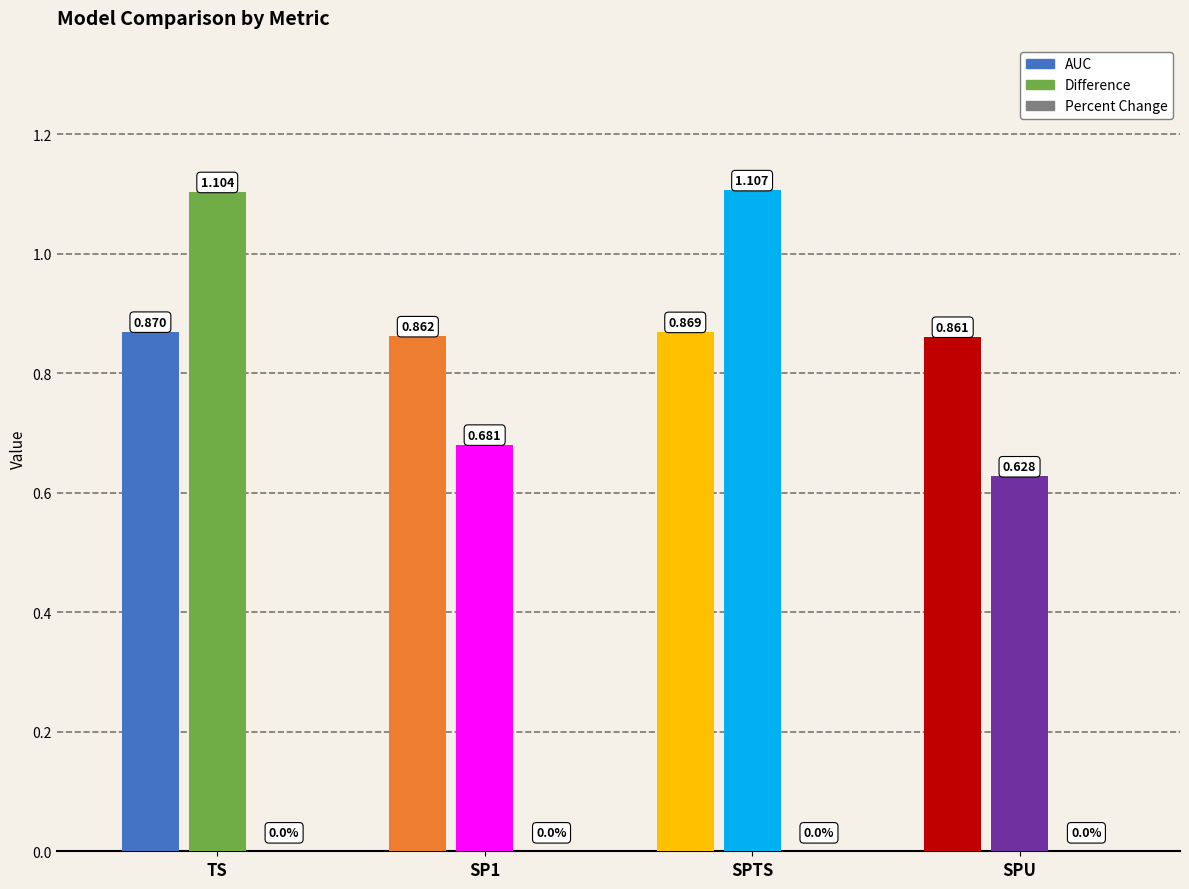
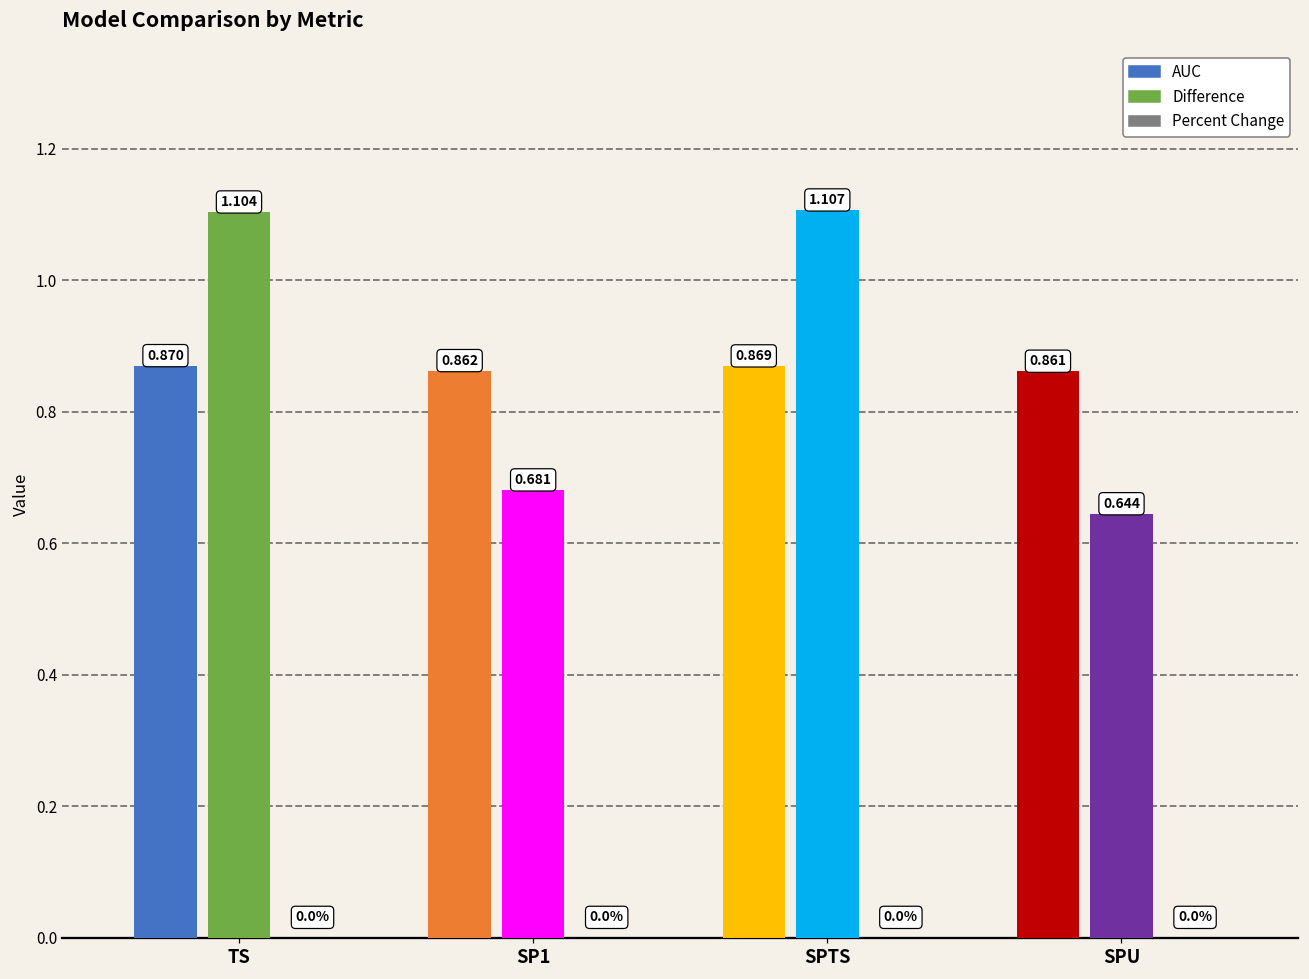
SPU: 0.628 -> 0.644
